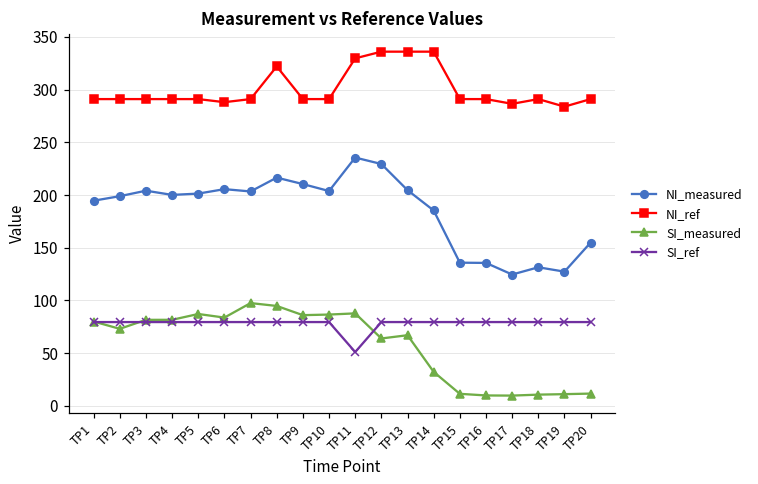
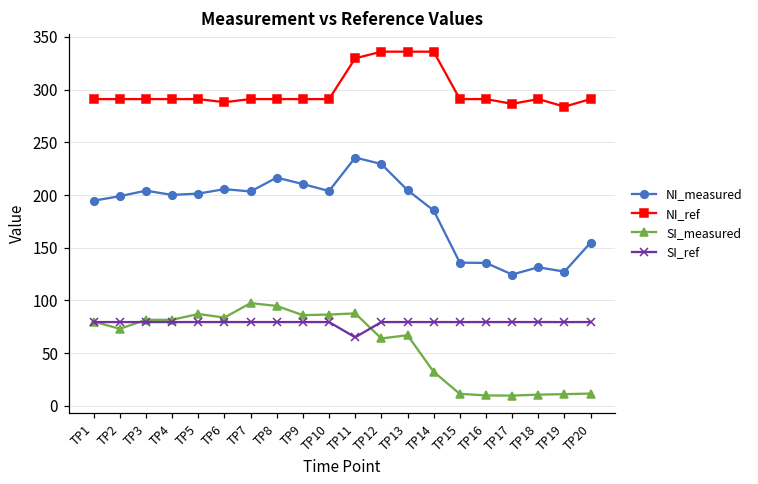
NI_ref, TP8: 320 -> 290
SI_ref, TP11: 50 -> 70
